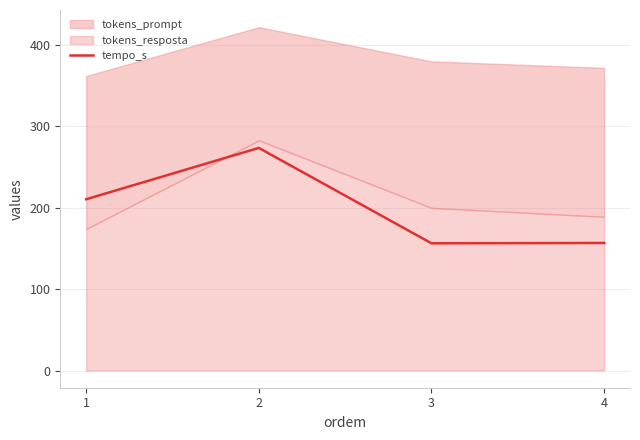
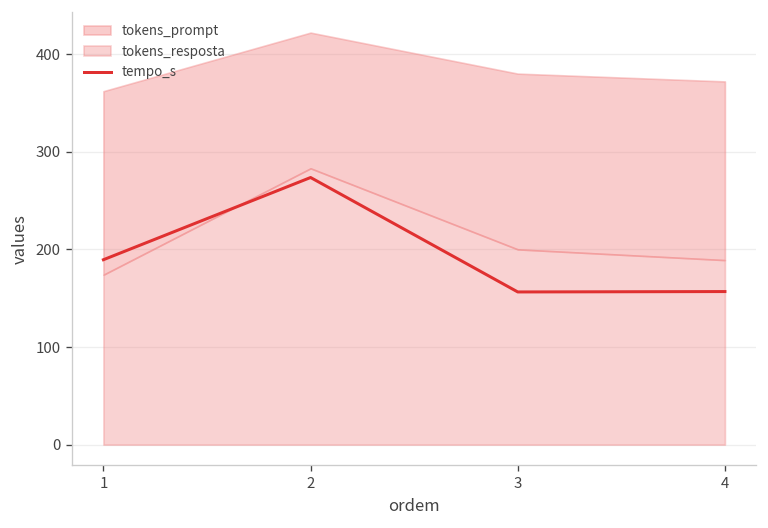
tempo_s, 1: 210 -> 190
